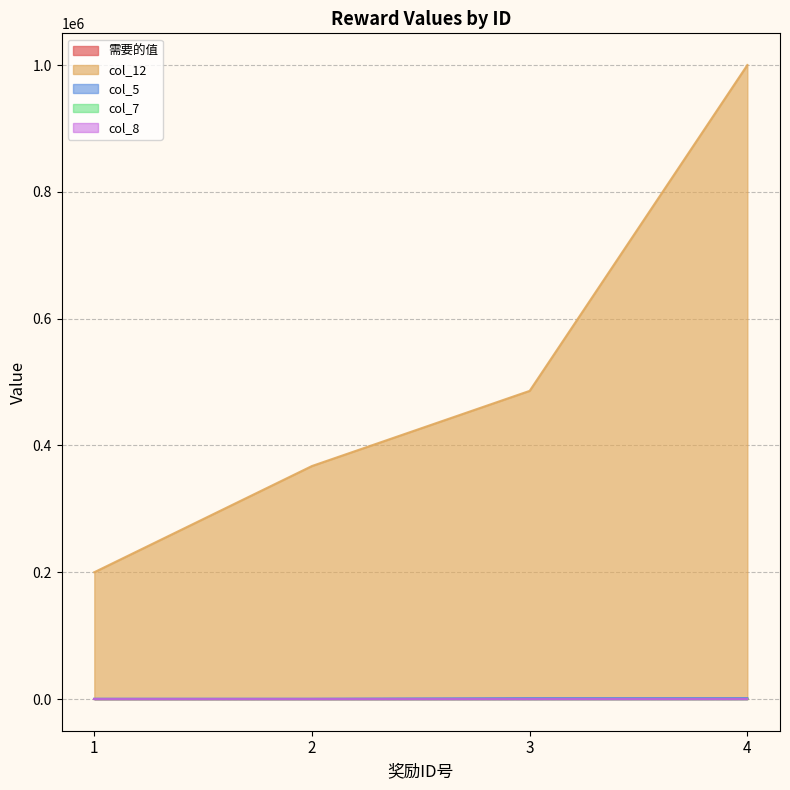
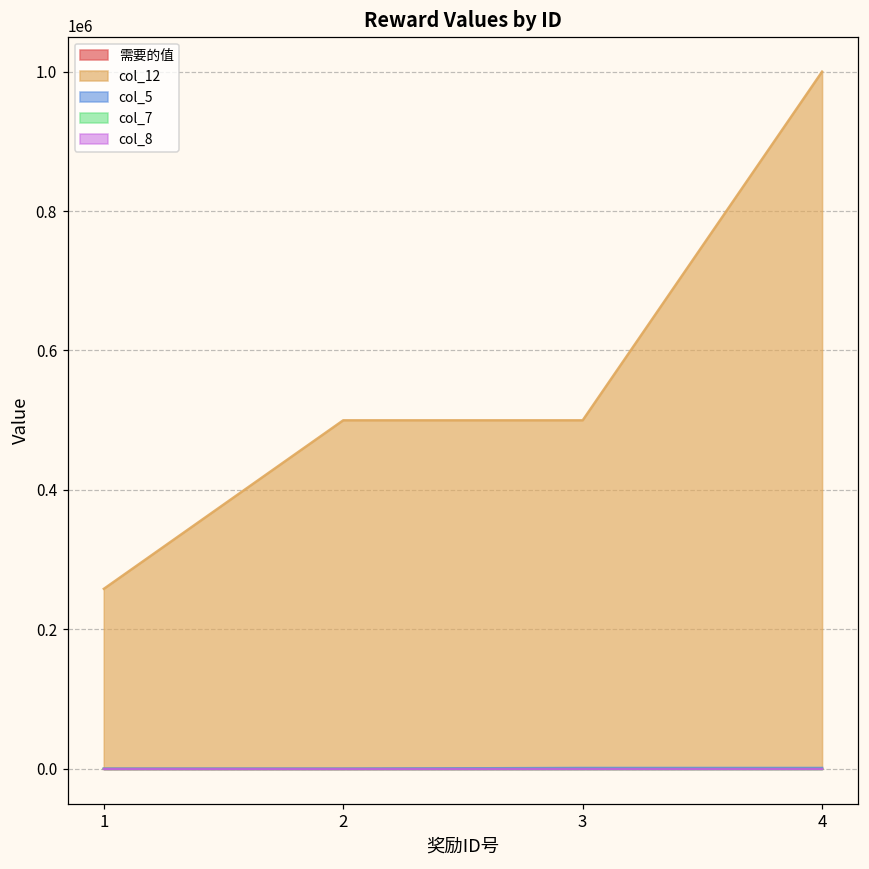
col_12, 1: 200000 -> 260000
col_12, 2: 370000 -> 500000
col_12, 3: 490000 -> 500000
